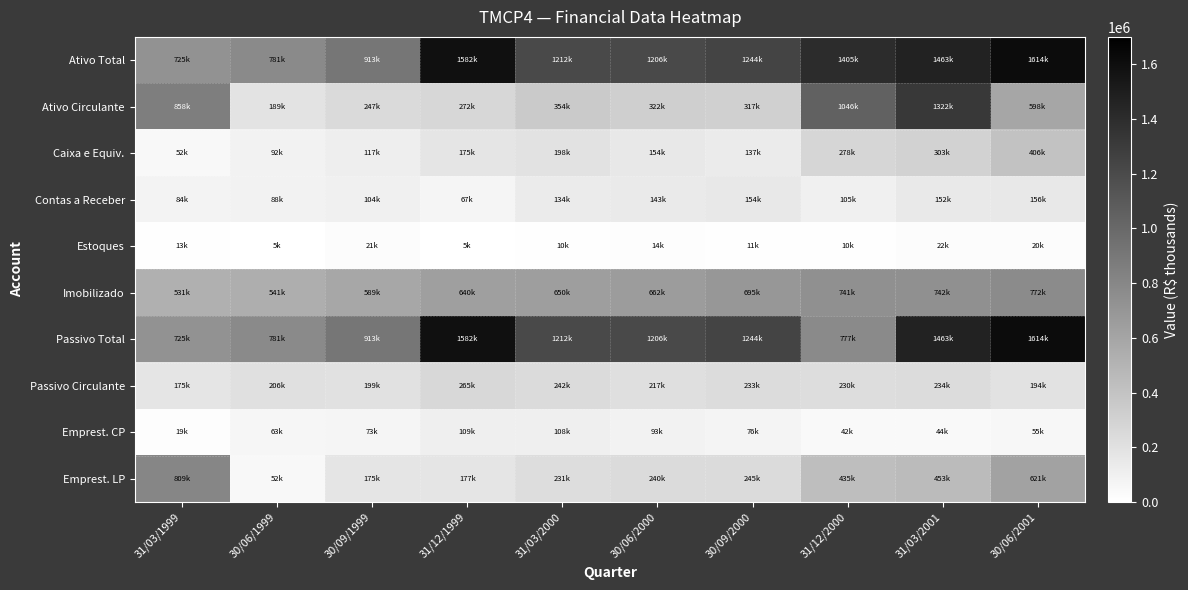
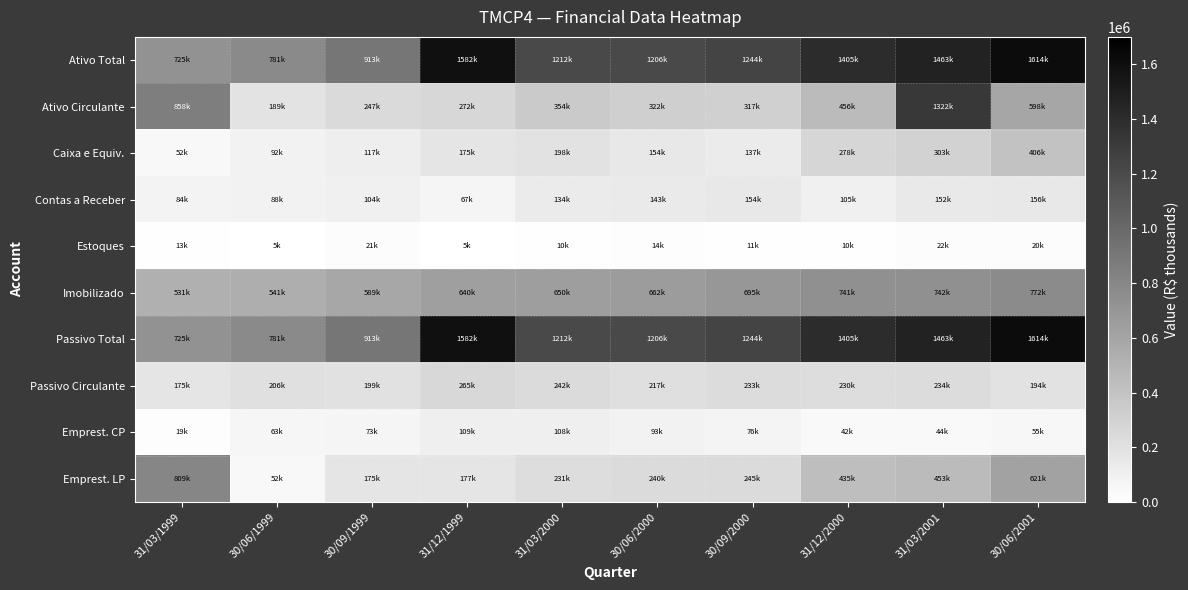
Ativo Circulante, 31/12/2000: 1046k -> 456k
Passivo Total, 31/12/2000: 777k -> 1405k
